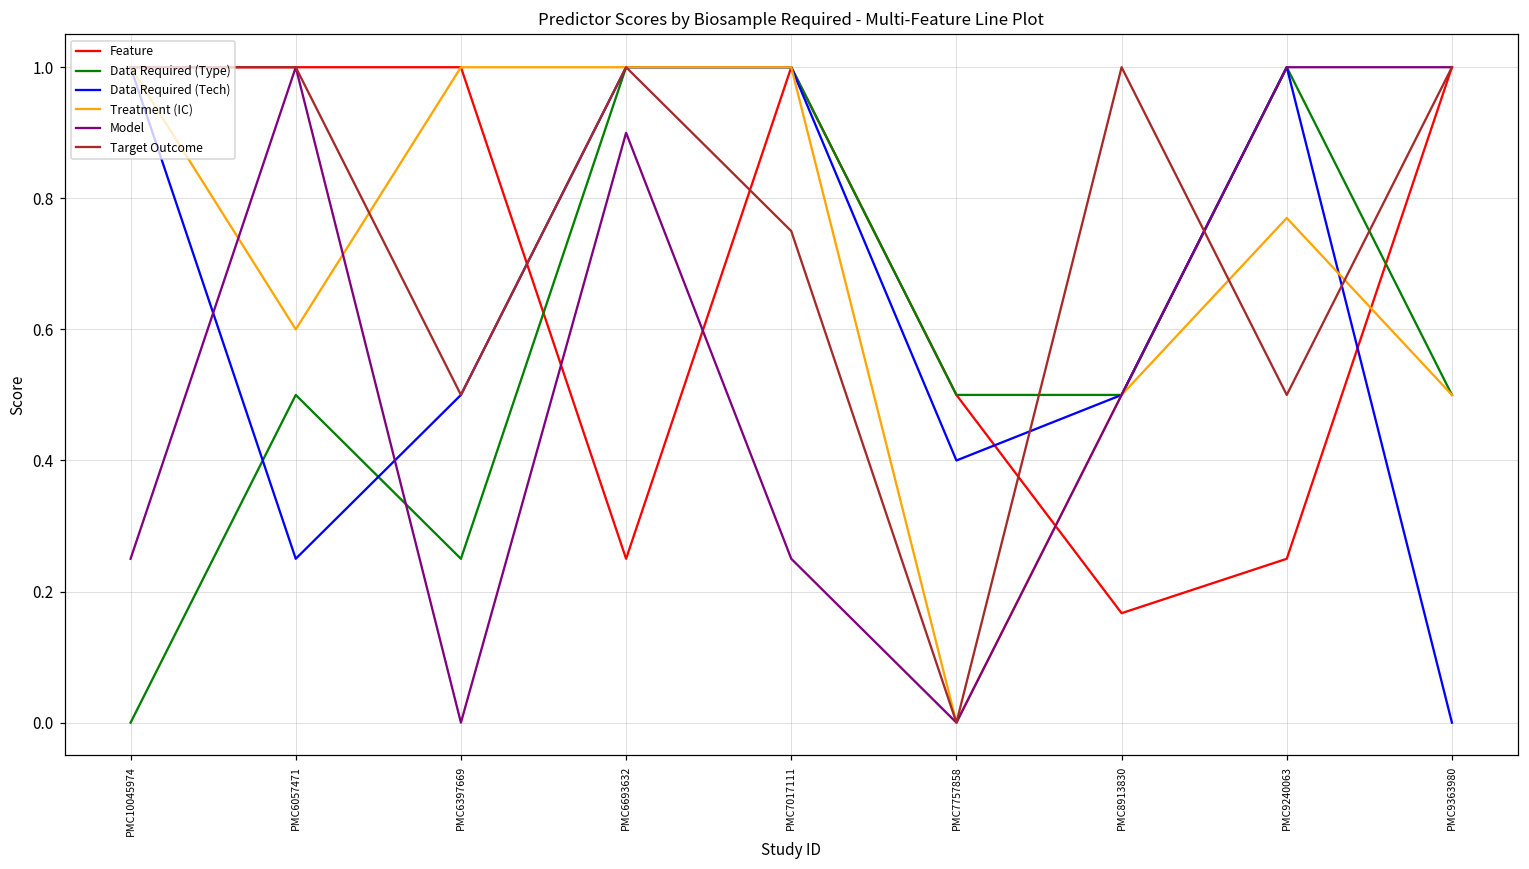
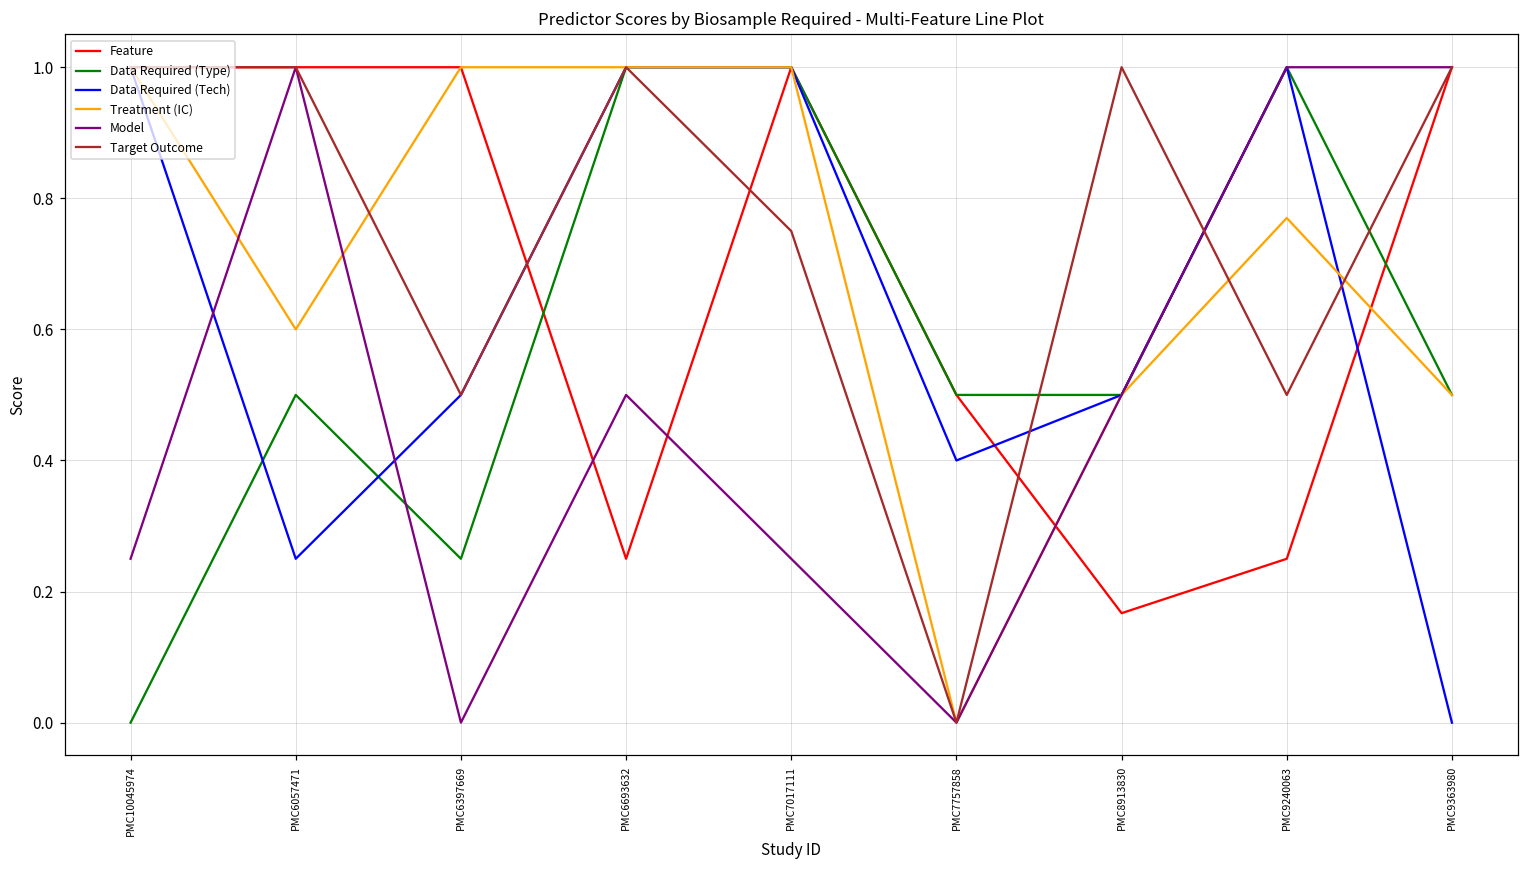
Model, PMC6693632: 0.9 -> 0.5
